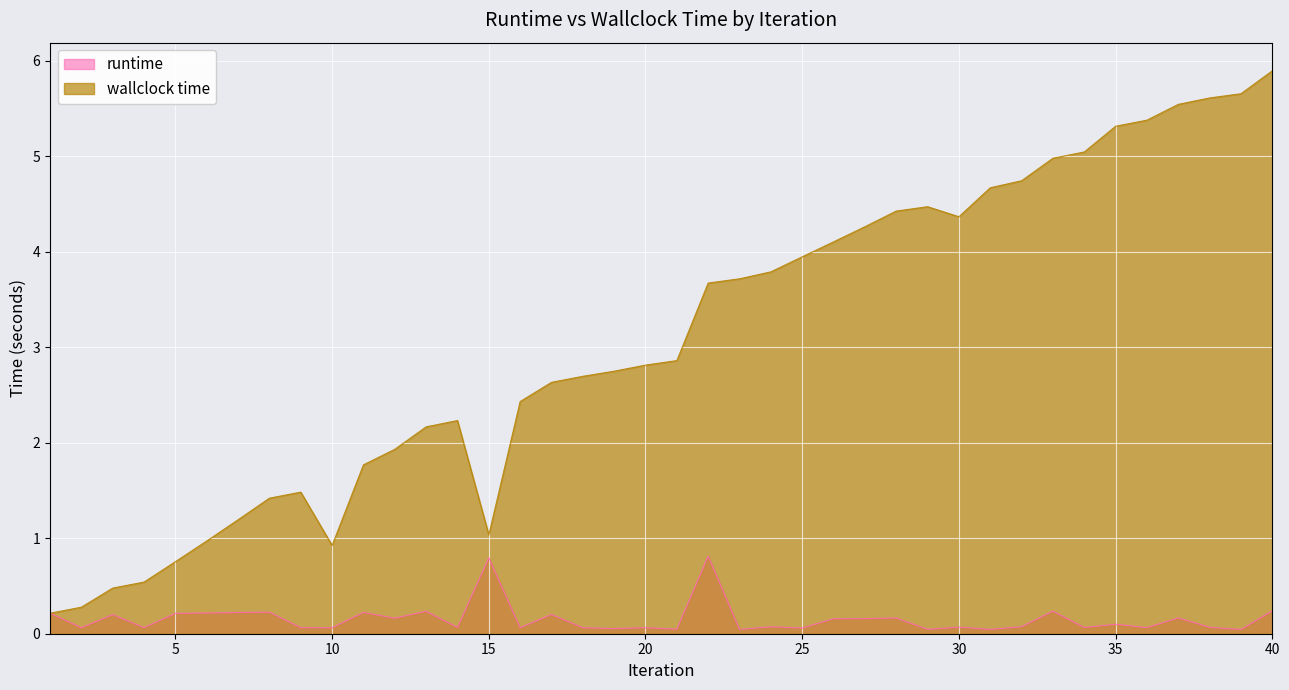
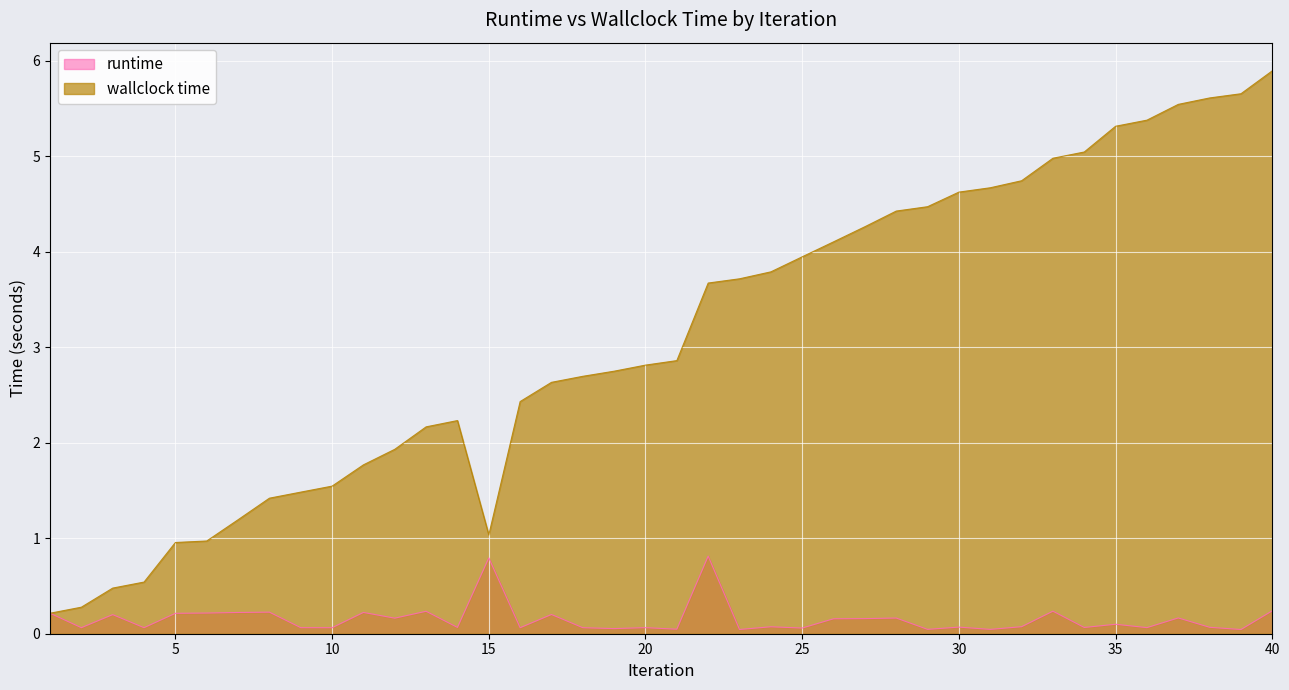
wallclock time, 5: 0.8 -> 1.0
wallclock time, 10: 0.9 -> 1.5
wallclock time, 30: 4.4 -> 4.6
